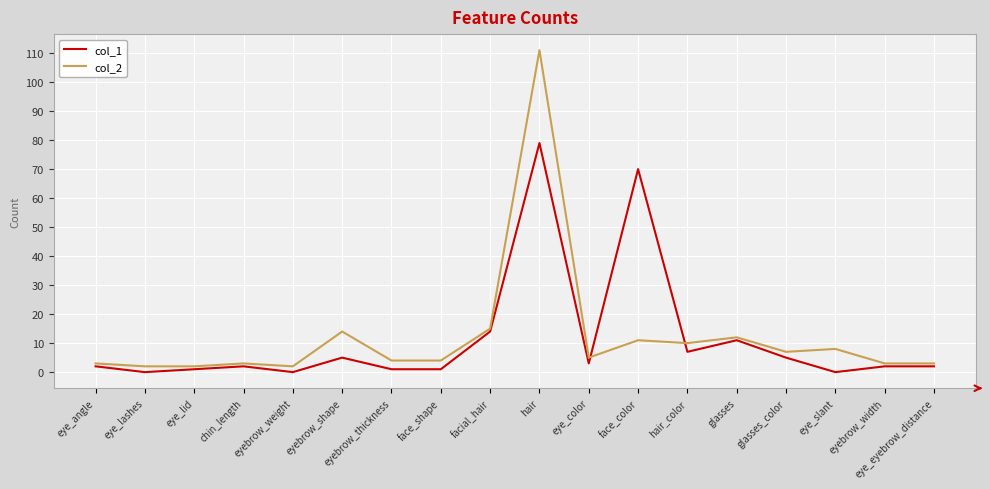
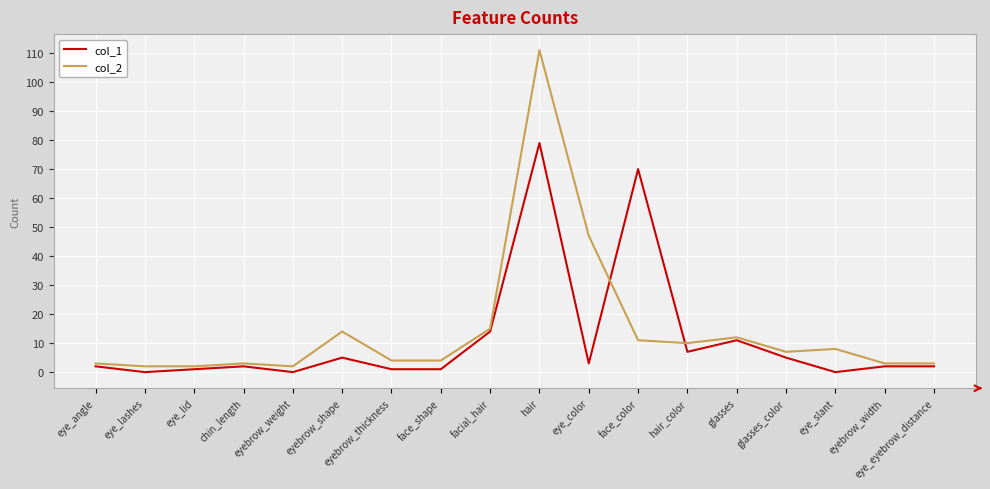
col_2, eye_color: 5 -> 47
